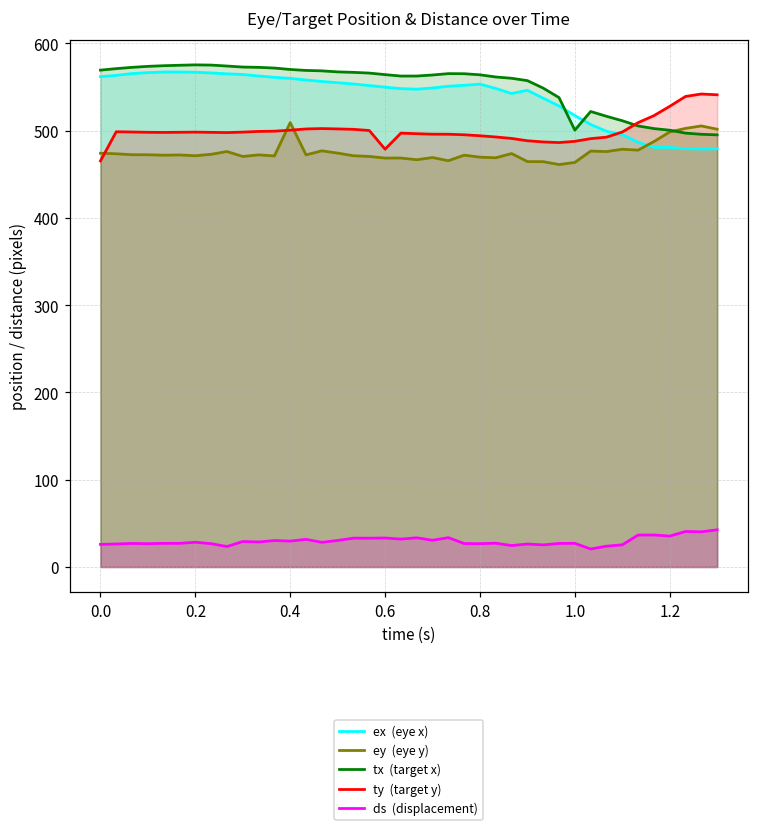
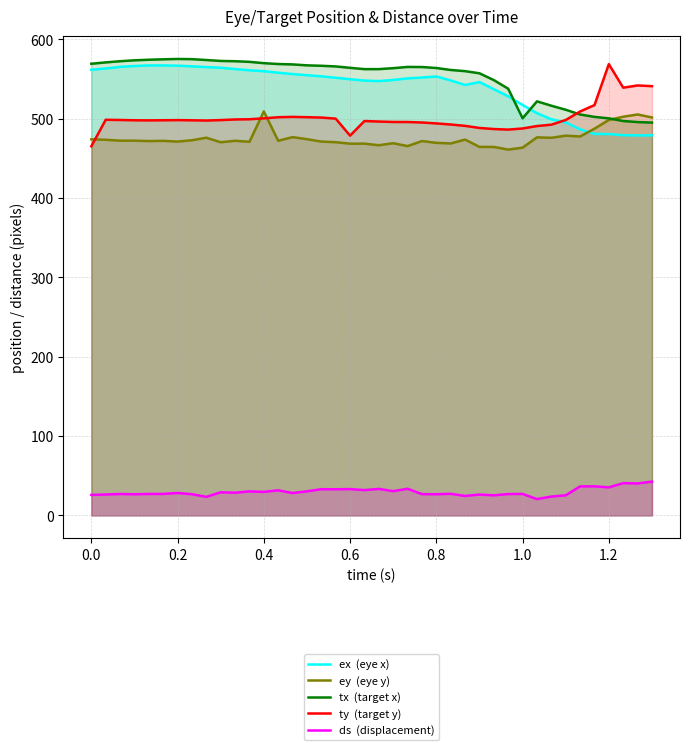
ty (target y), 1.2: 530 -> 570
